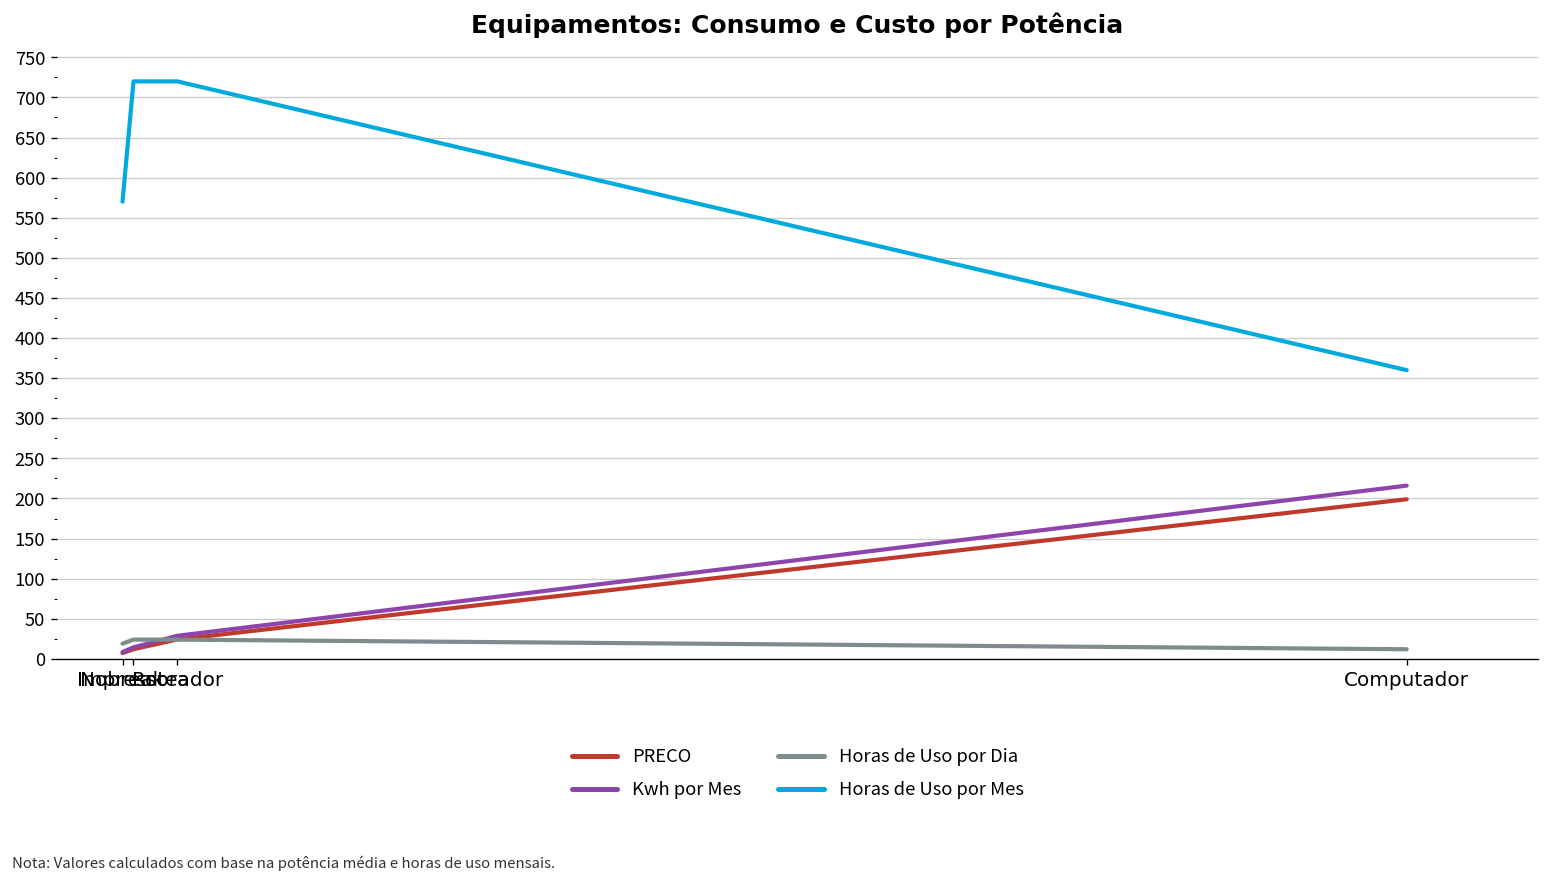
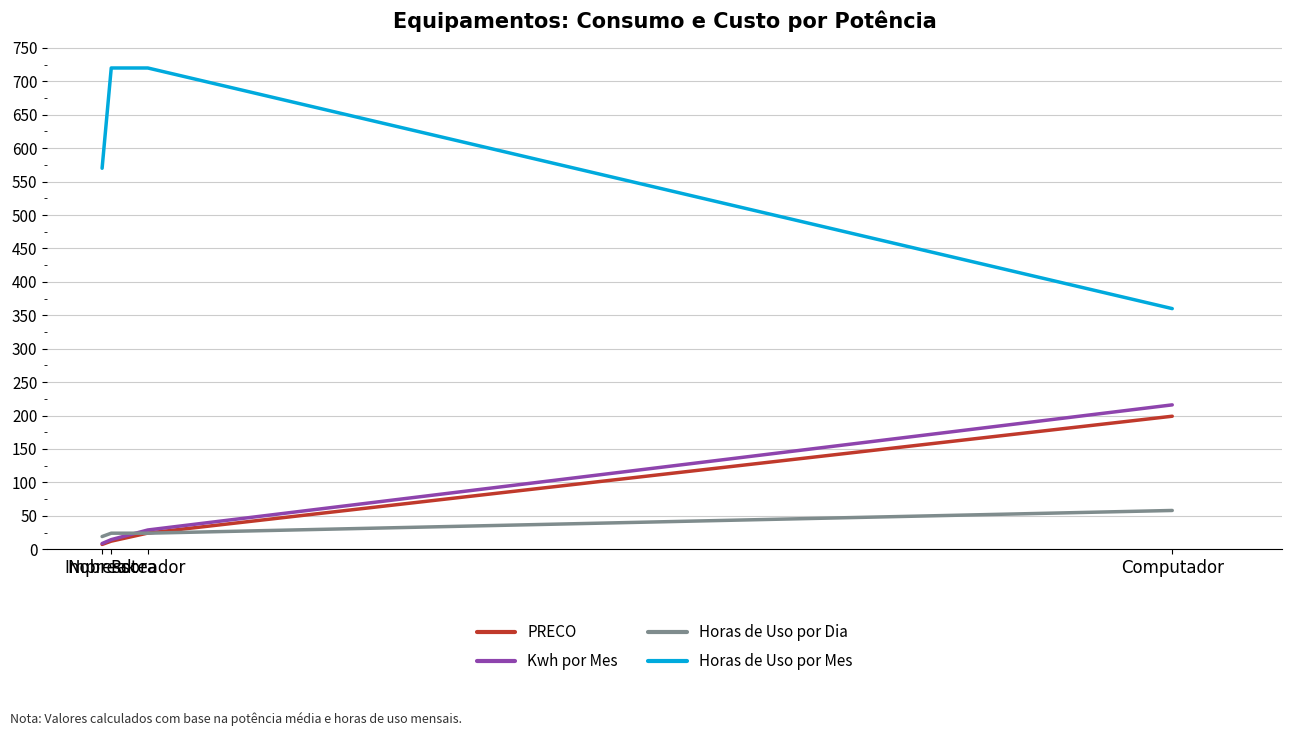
Horas de Uso por Dia, Computador: 10 -> 60
